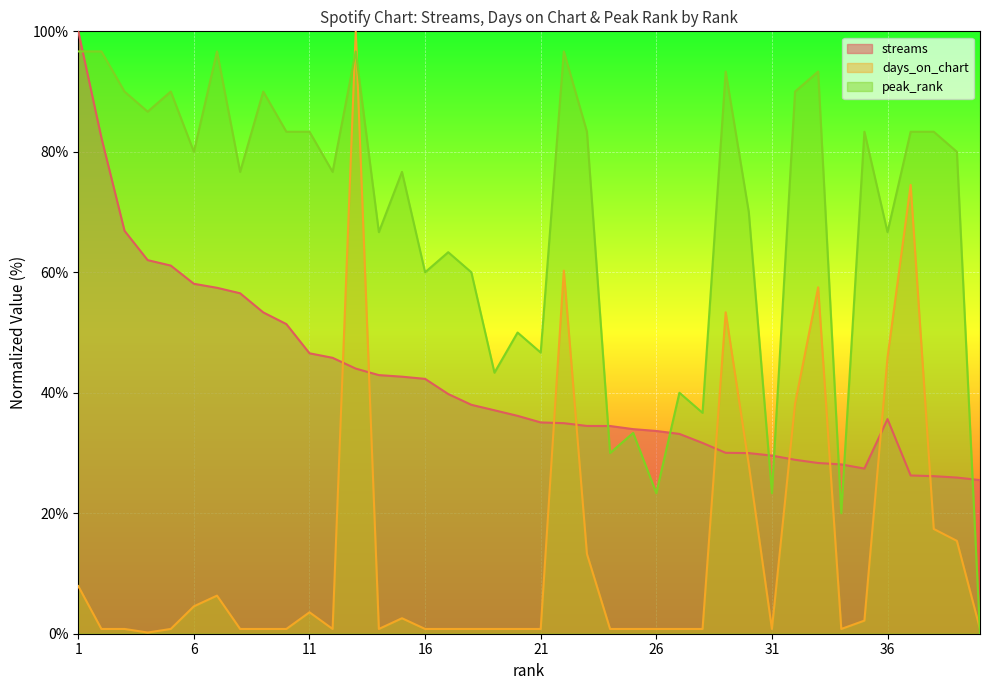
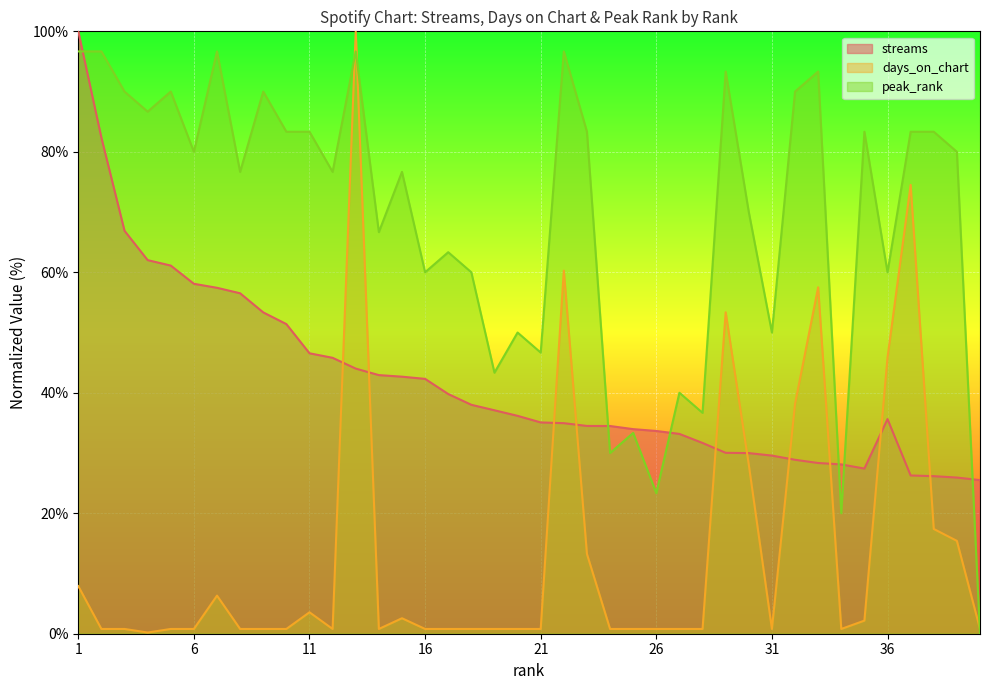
days_on_chart, 6: 5% -> 1%
peak_rank, 31: 23% -> 50%
peak_rank, 36: 67% -> 60%
